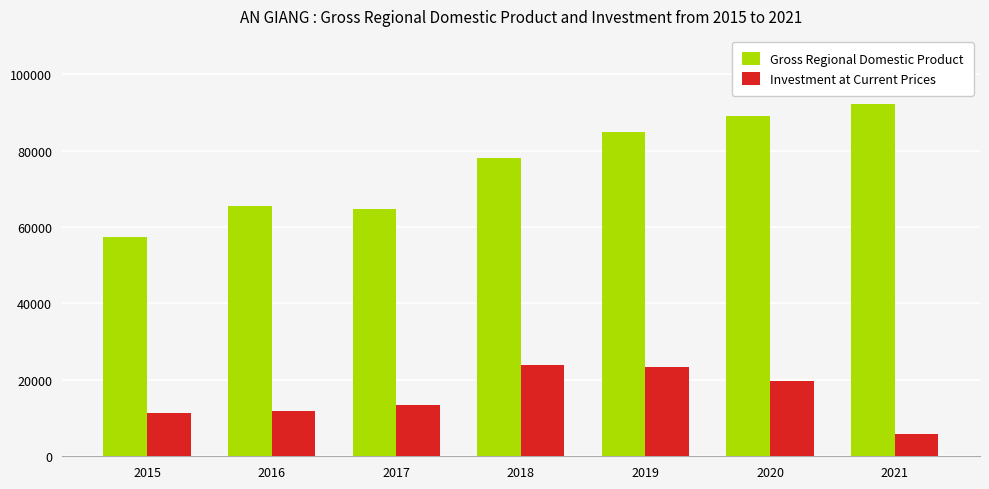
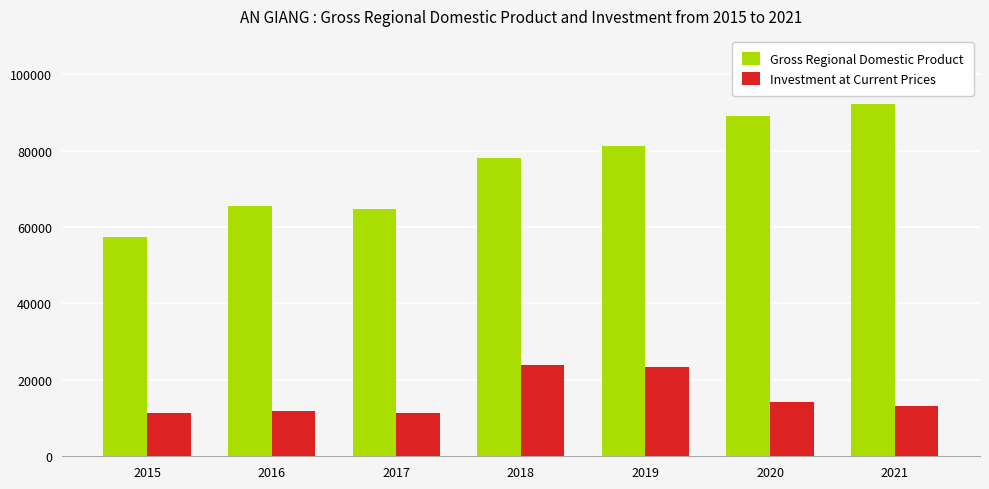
Investment at Current Prices, 2017: 13000 -> 11000
Gross Regional Domestic Product, 2019: 85000 -> 81000
Investment at Current Prices, 2020: 20000 -> 14000
Investment at Current Prices, 2021: 6000 -> 13000
